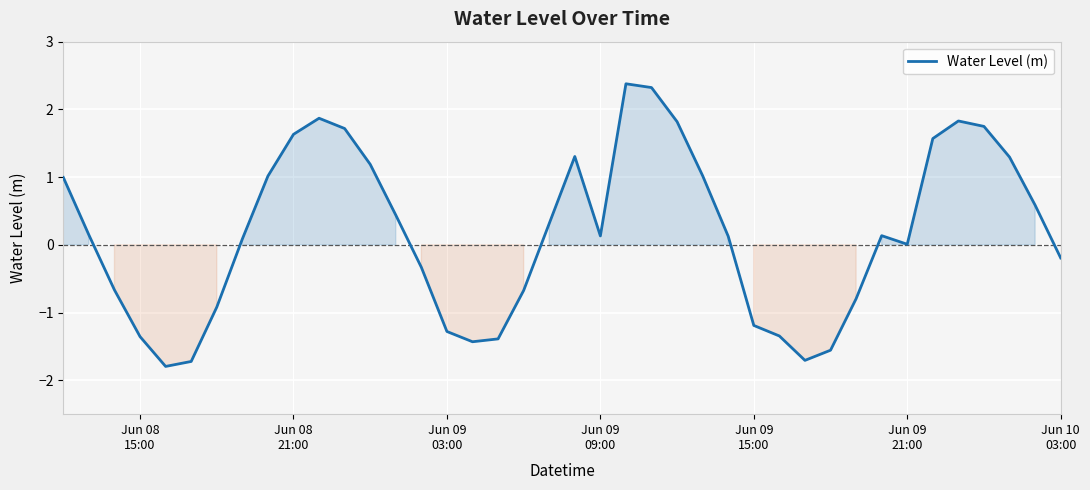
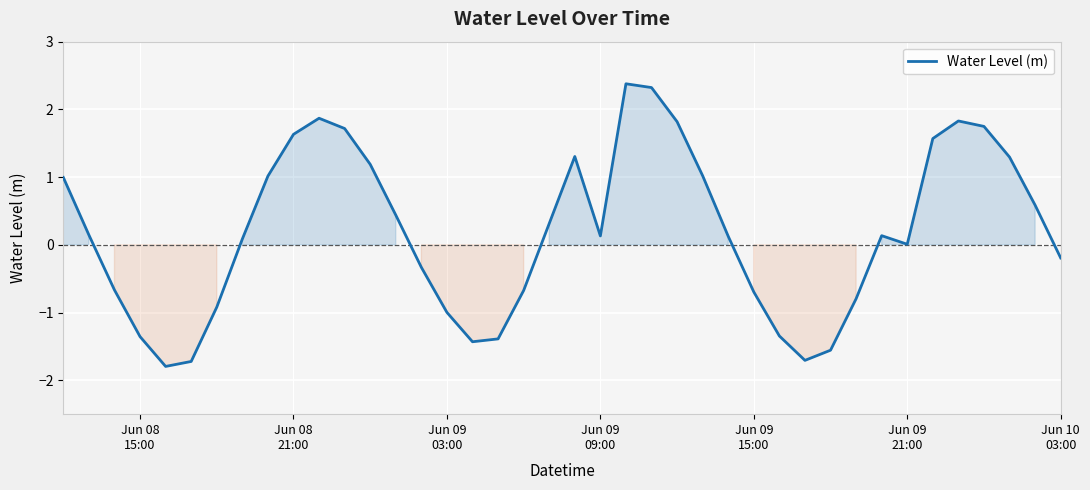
Jun 09 03:00: -1.3 -> -1.0
Jun 09 15:00: -1.2 -> -0.7
